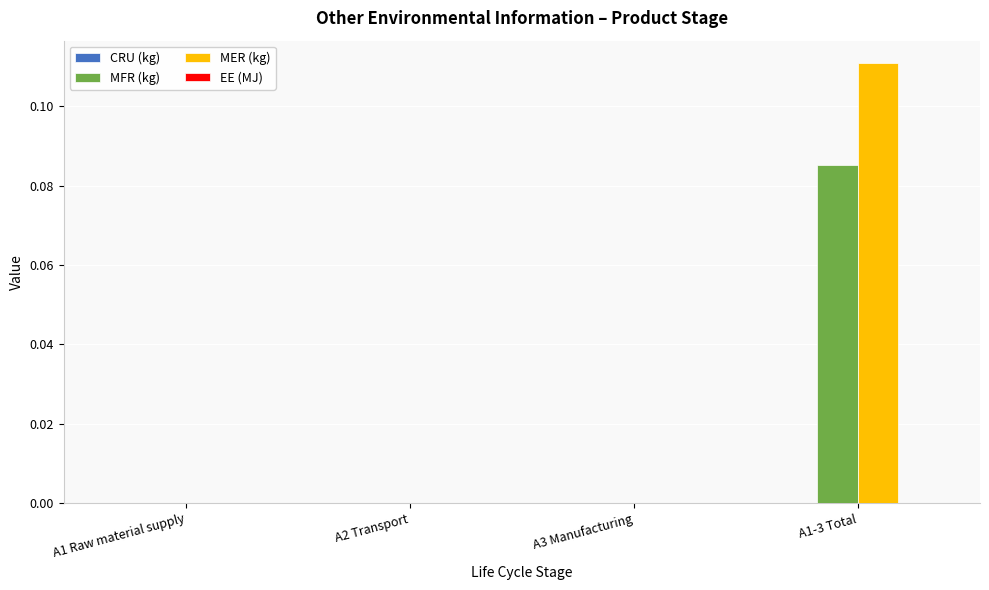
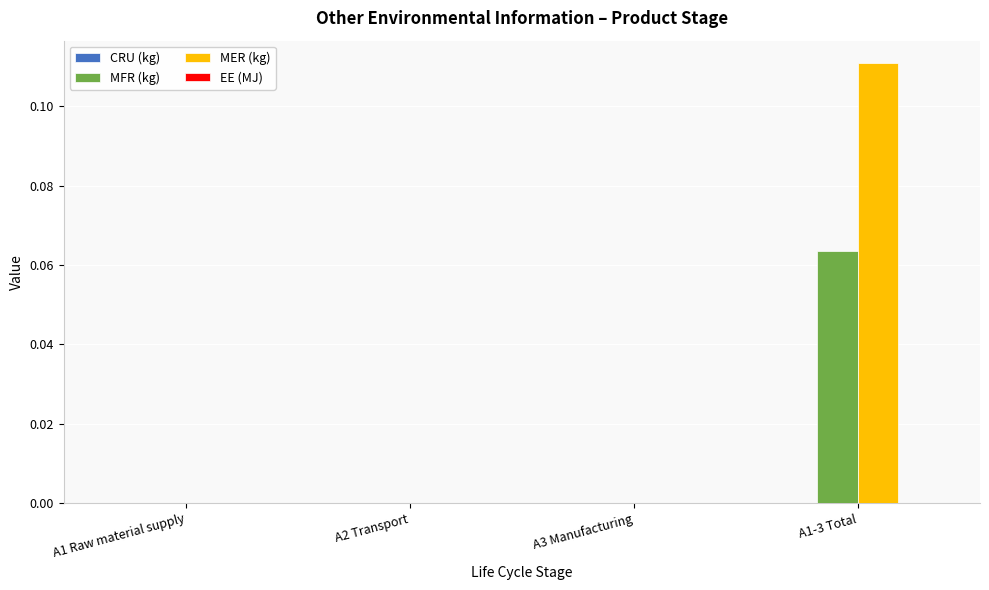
MFR (kg), A1-3 Total: 0.085 -> 0.064
